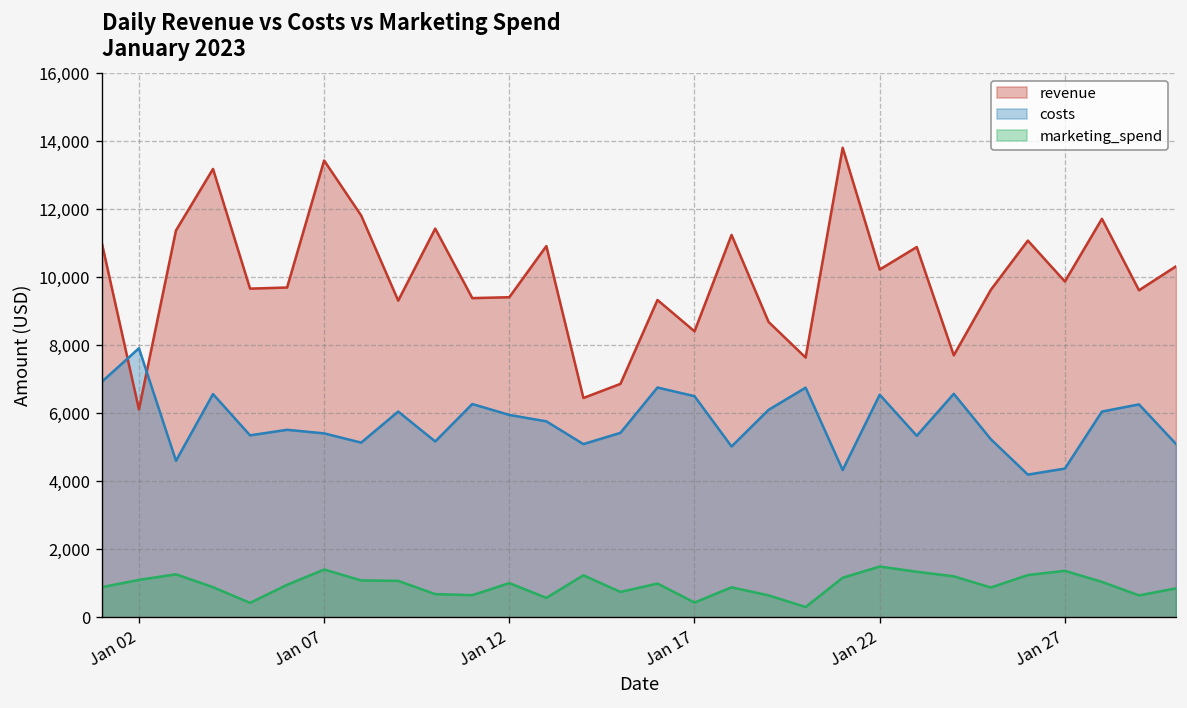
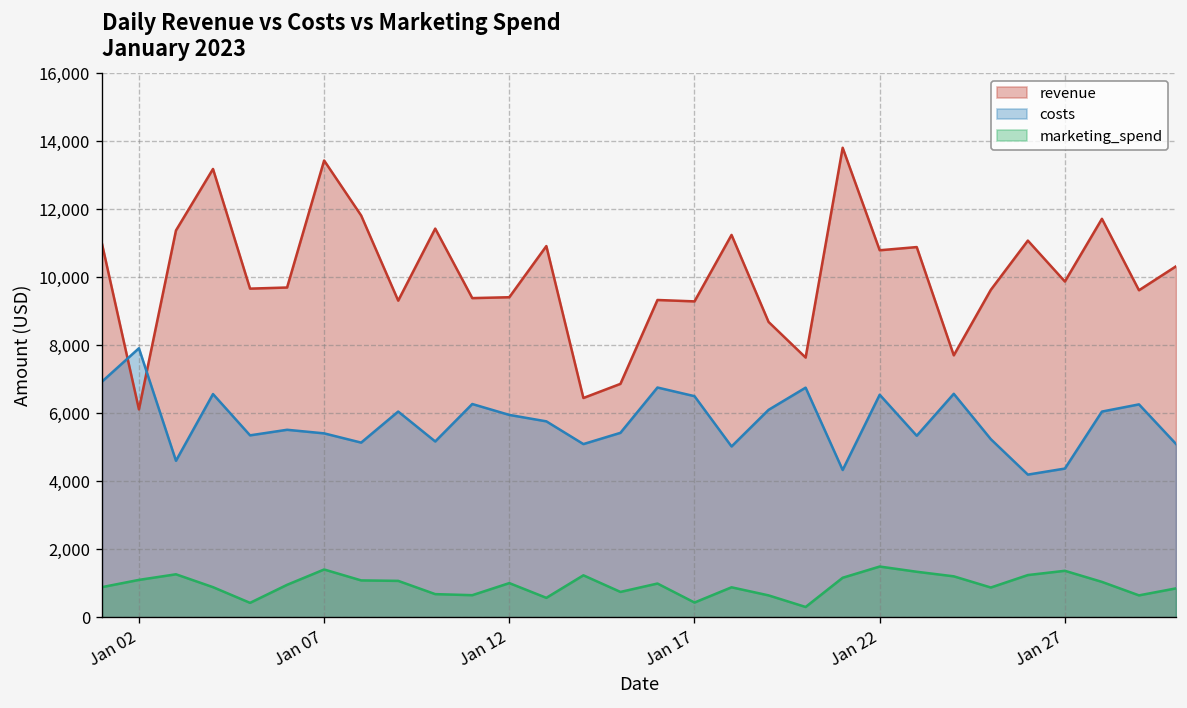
revenue, Jan 17: 8,400 -> 9,300
revenue, Jan 22: 10,200 -> 10,800
